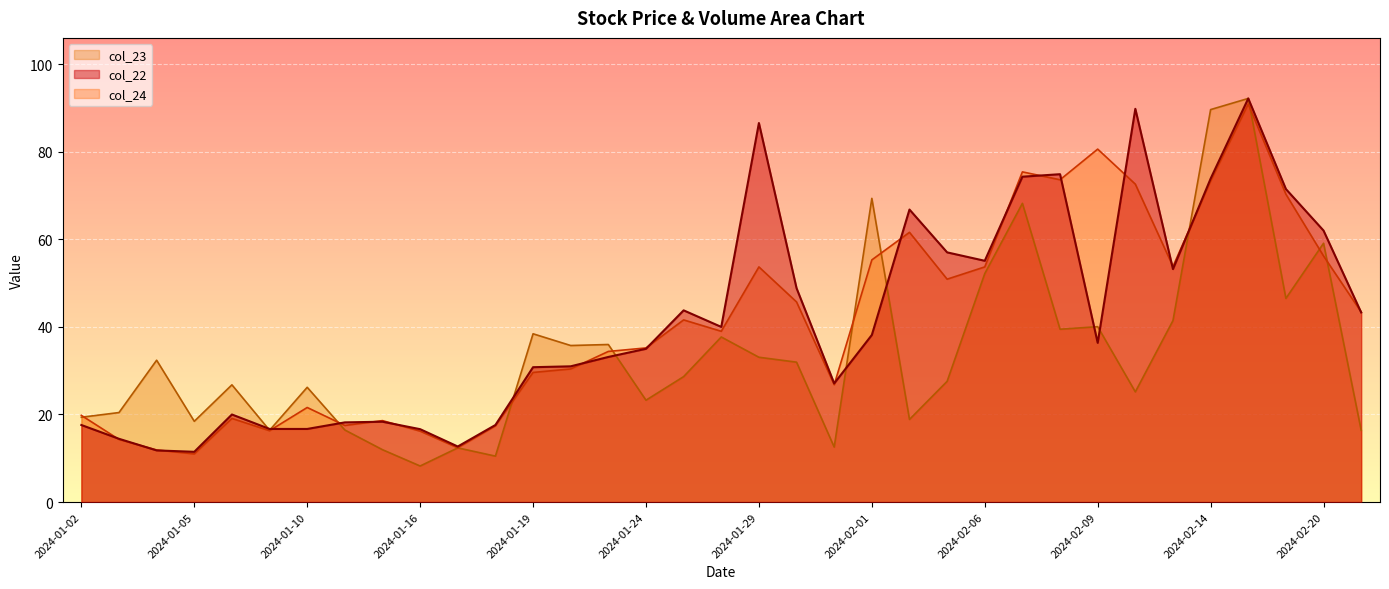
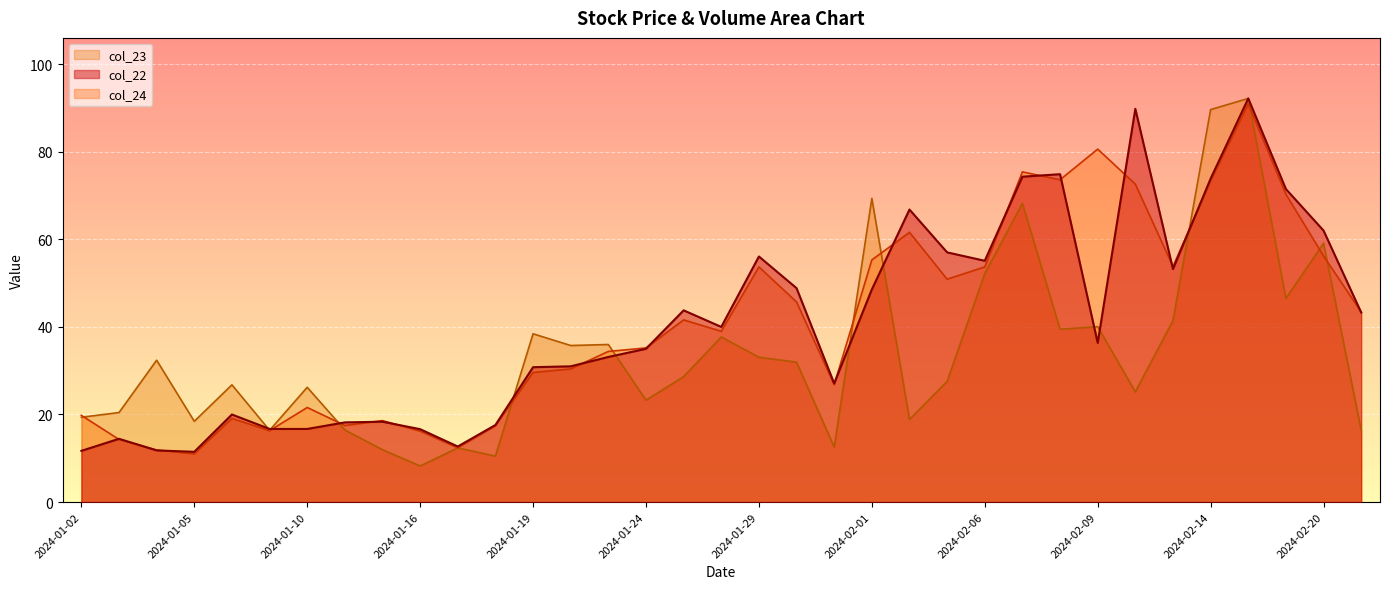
col_22, 2024-01-02: 18 -> 12
col_22, 2024-01-29: 87 -> 56
col_22, 2024-02-01: 38 -> 49
